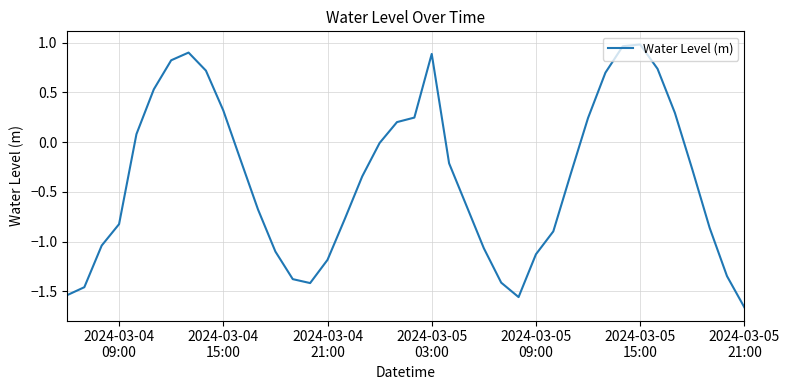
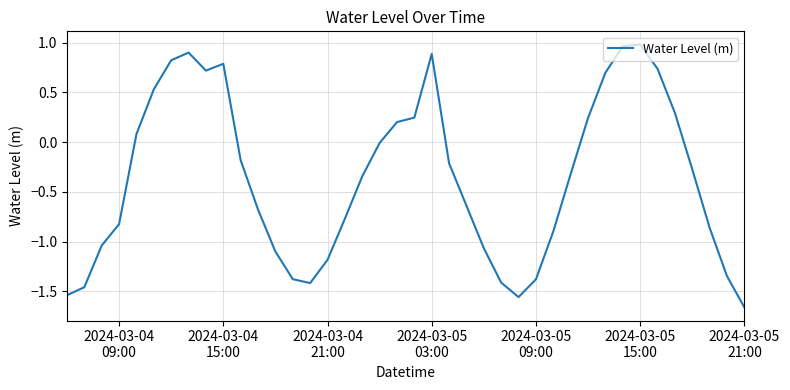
2024-03-04 15:00: 0.3 -> 0.8
2024-03-05 09:00: -1.1 -> -1.4
